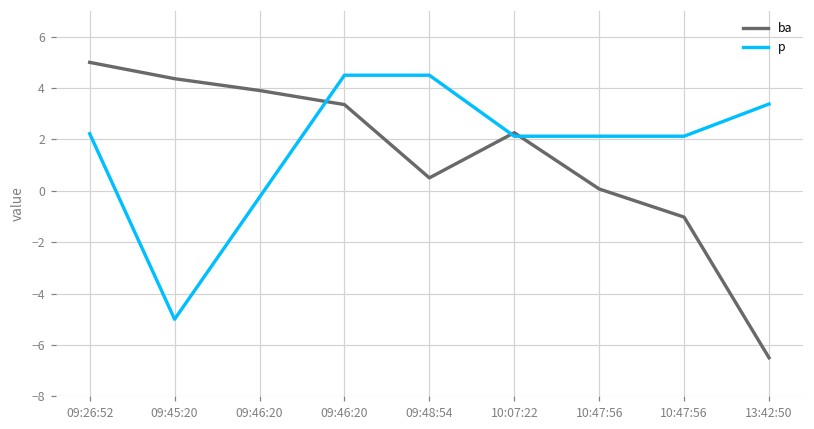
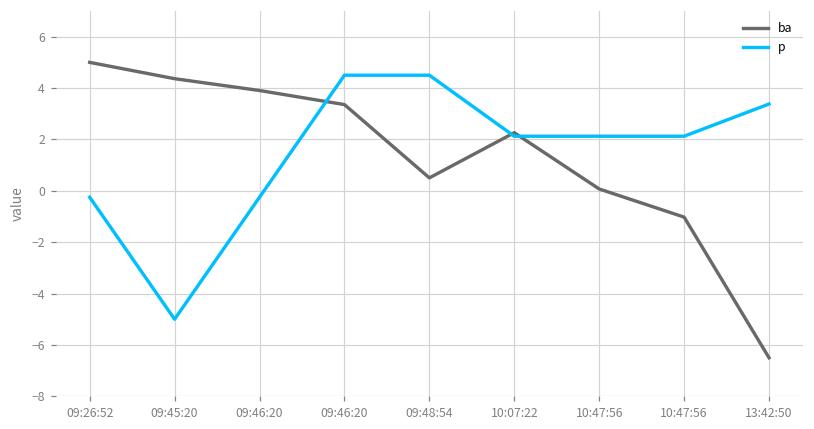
p, 09:26:52: 2.2 -> -0.3
